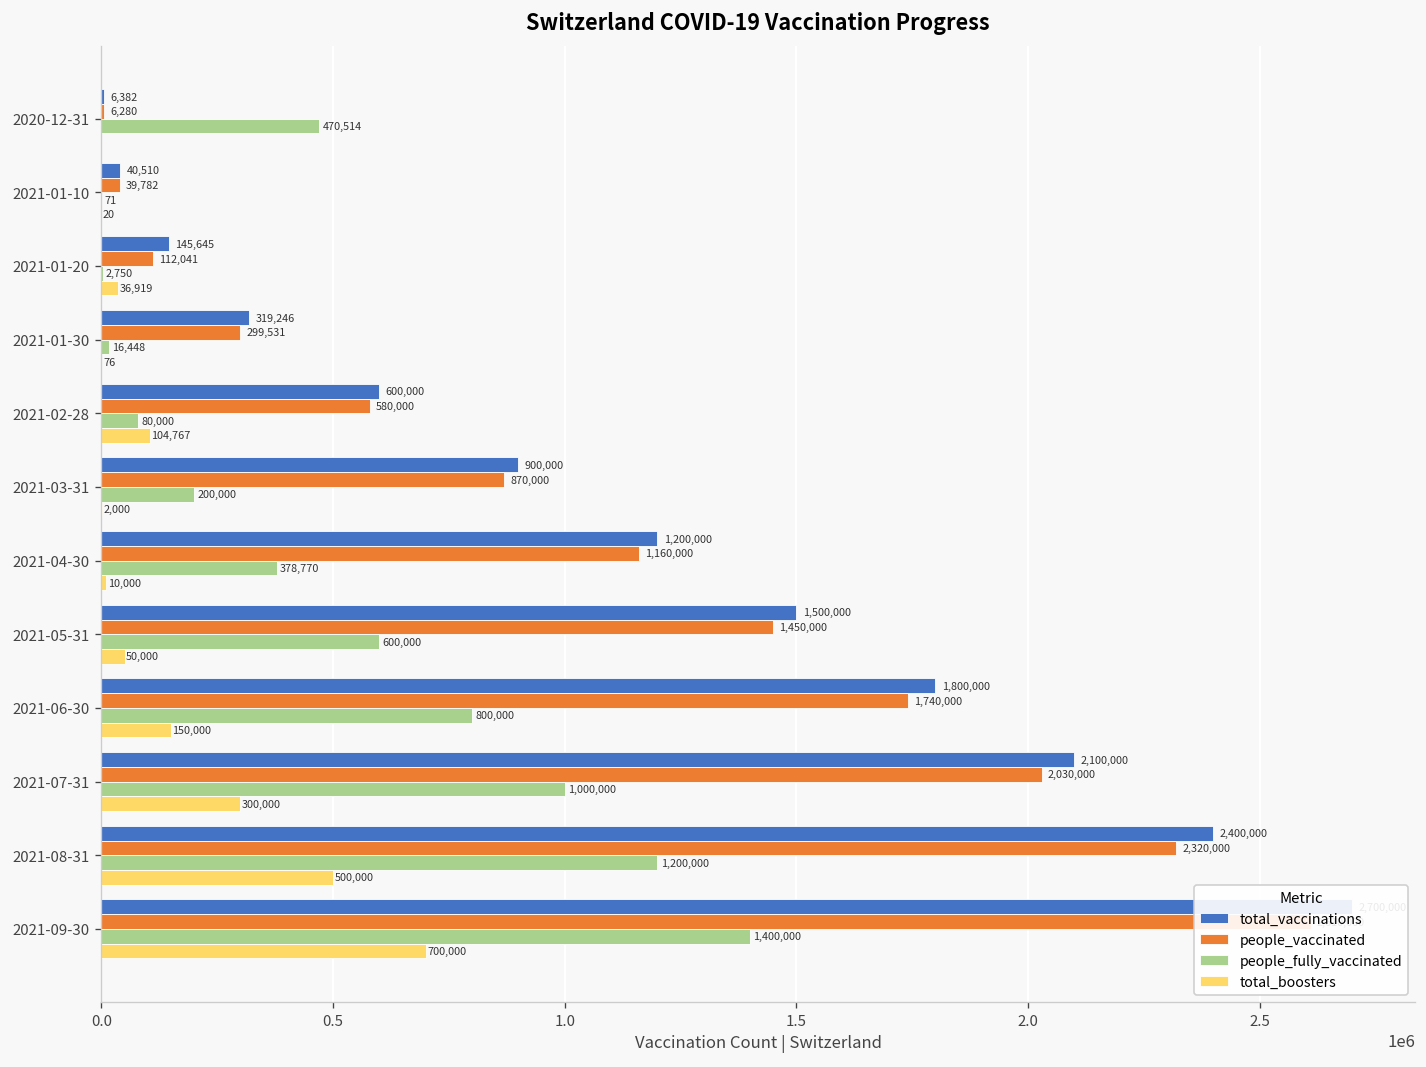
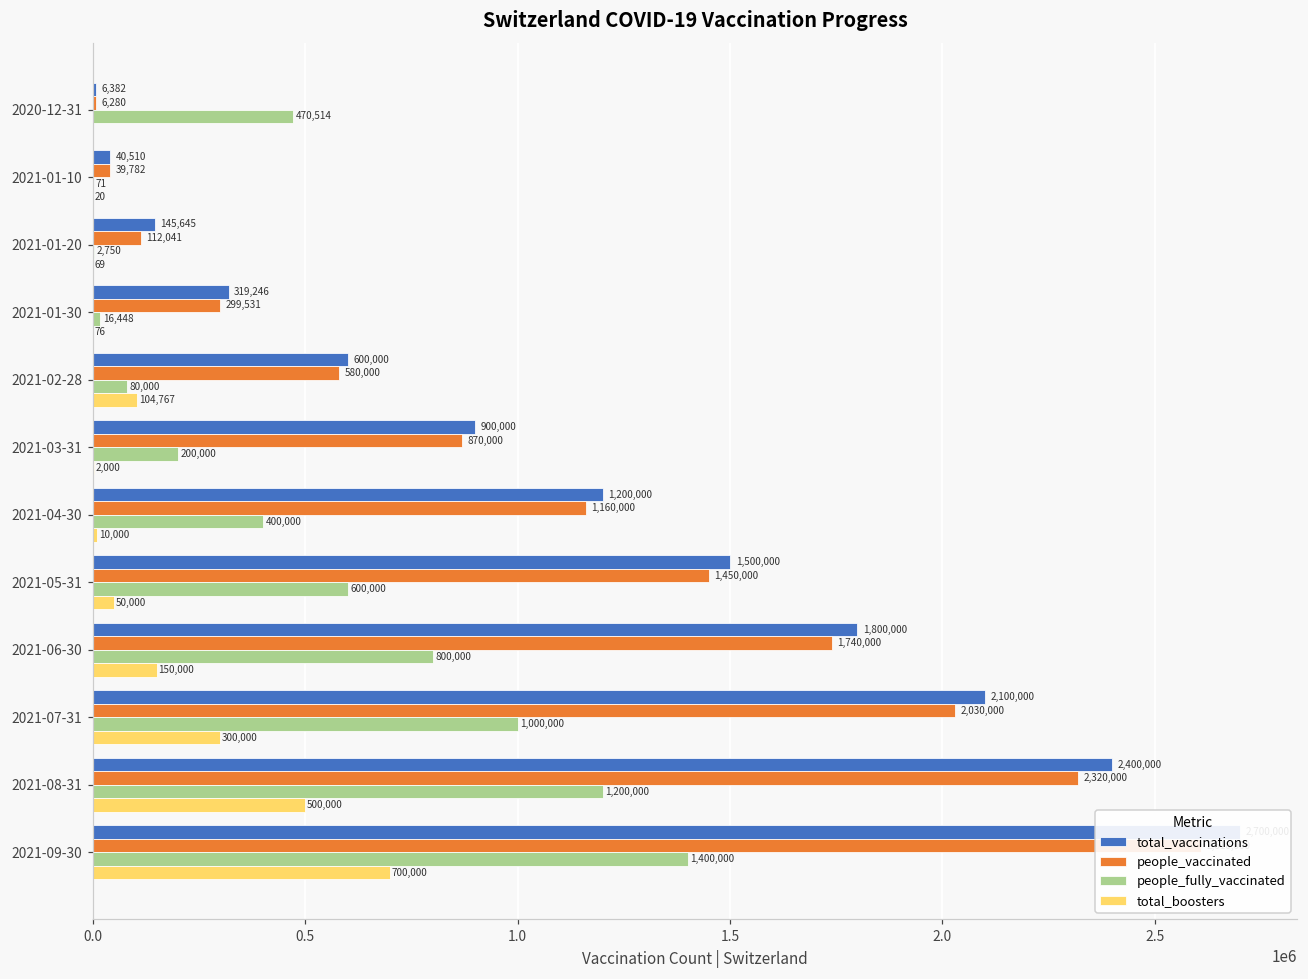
total_boosters, 2021-01-20: 36,919 -> 69
people_fully_vaccinated, 2021-04-30: 378,770 -> 400,000
